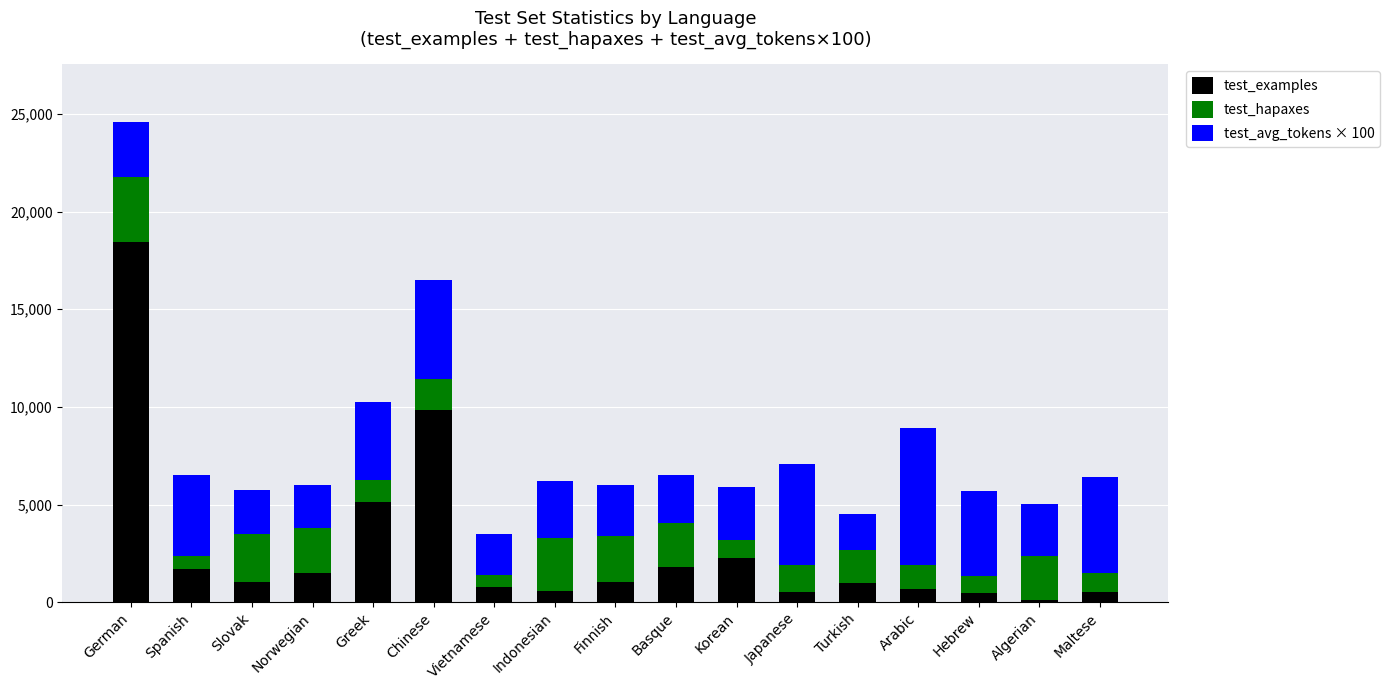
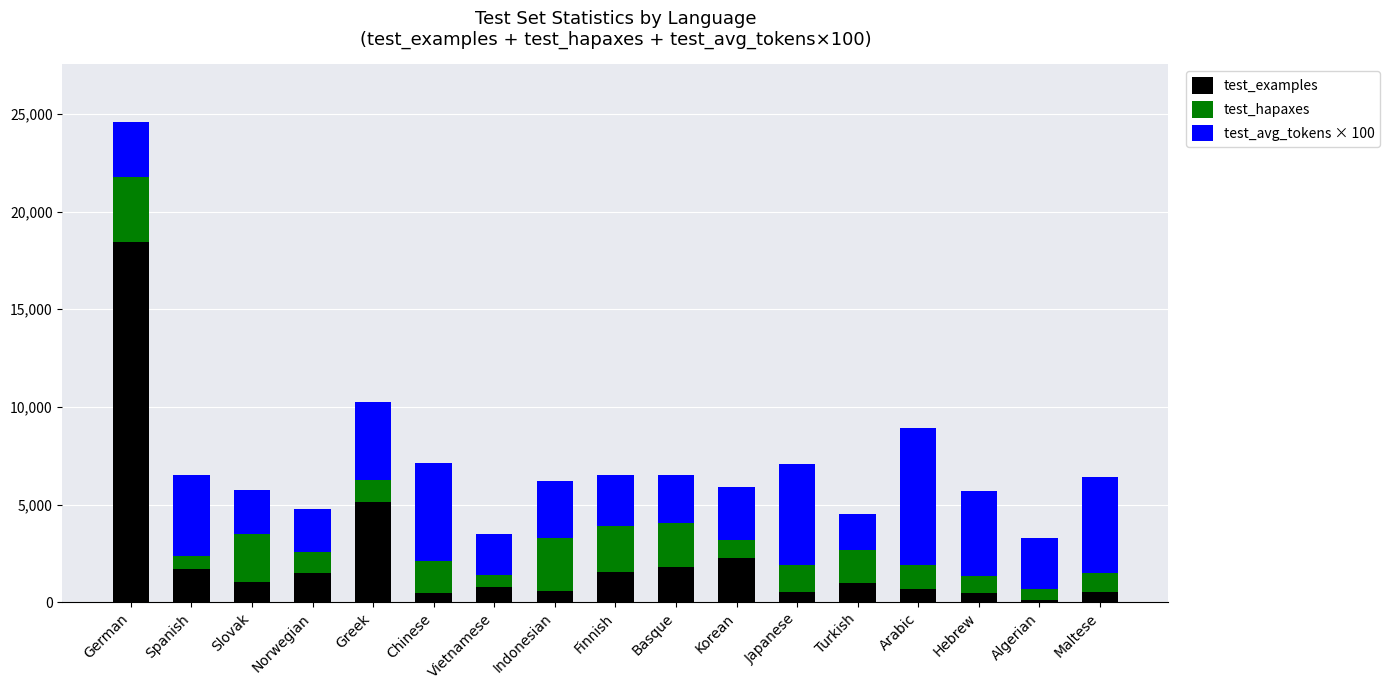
test_hapaxes, Norwegian: 2,300 -> 1,100
test_examples, Chinese: 9,900 -> 500
test_examples, Finnish: 1,000 -> 1,600
test_hapaxes, Algerian: 2,200 -> 500
